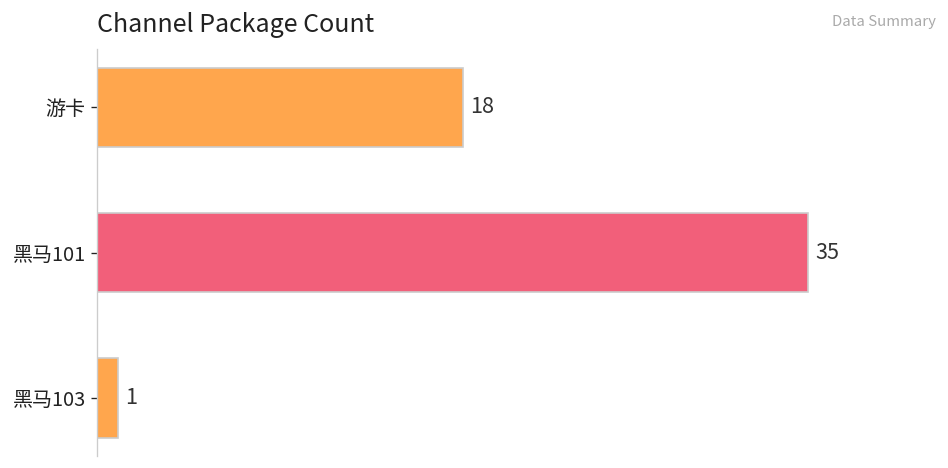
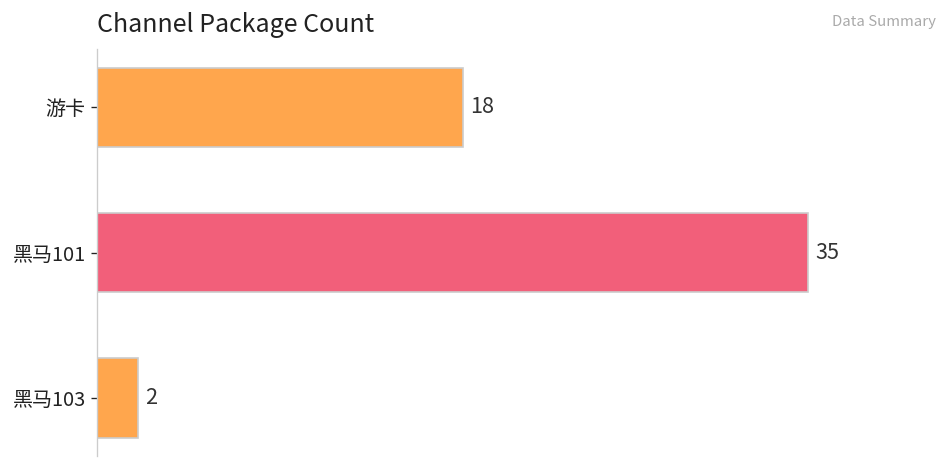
黑马103: 1 -> 2
